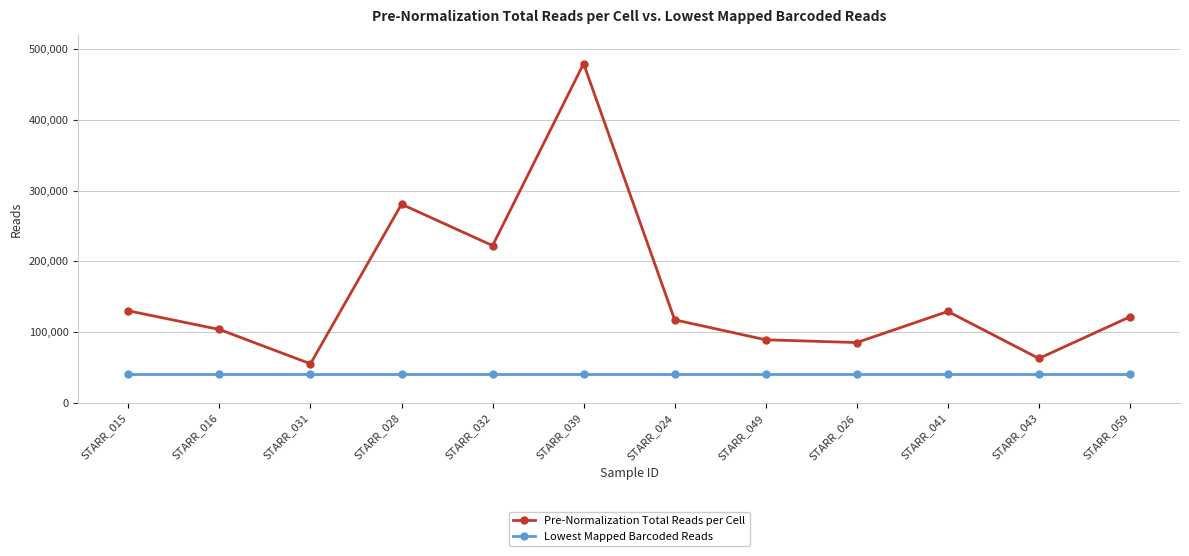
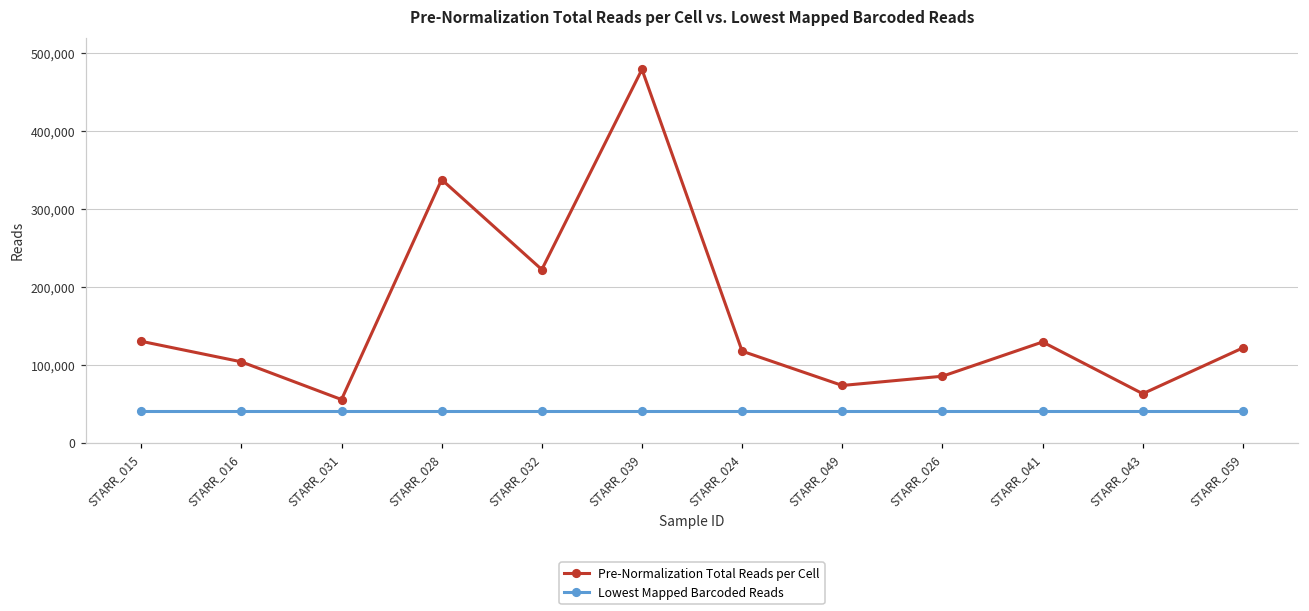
Pre-Normalization Total Reads per Cell, STARR_028: 280,000 -> 340,000
Pre-Normalization Total Reads per Cell, STARR_049: 90,000 -> 70,000
